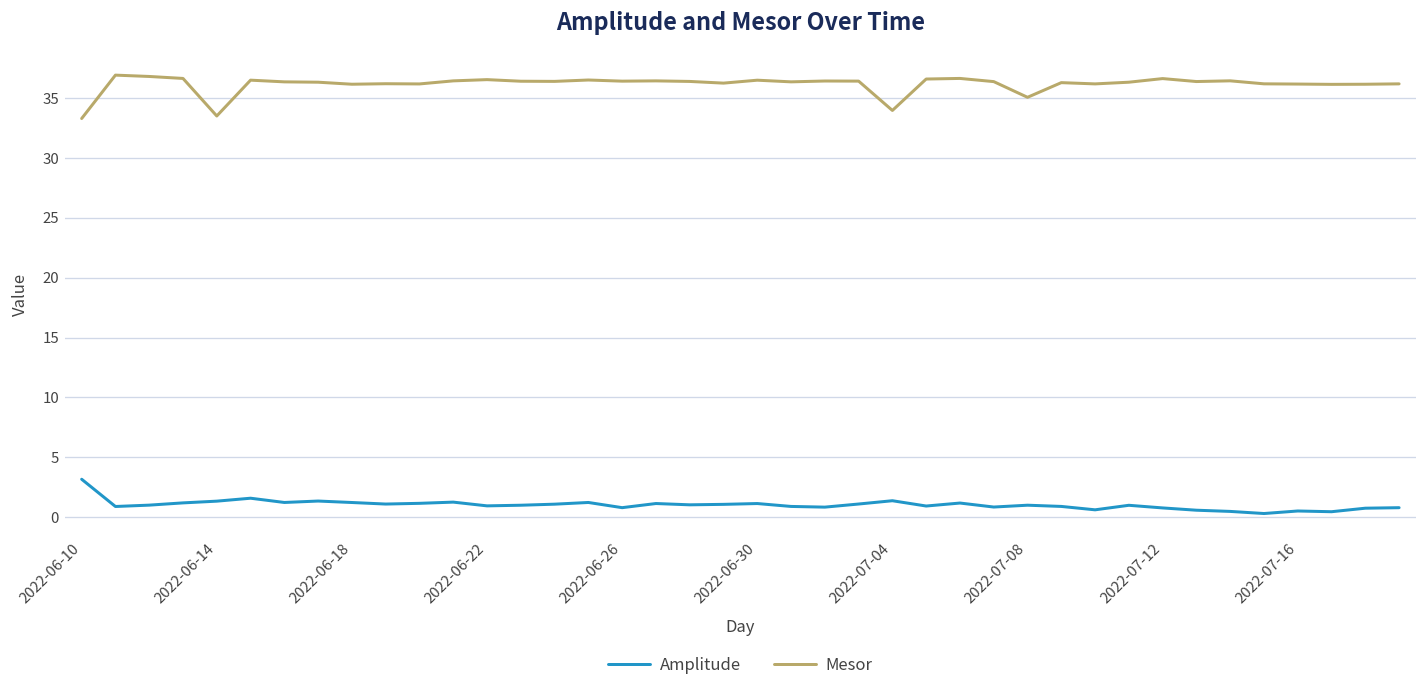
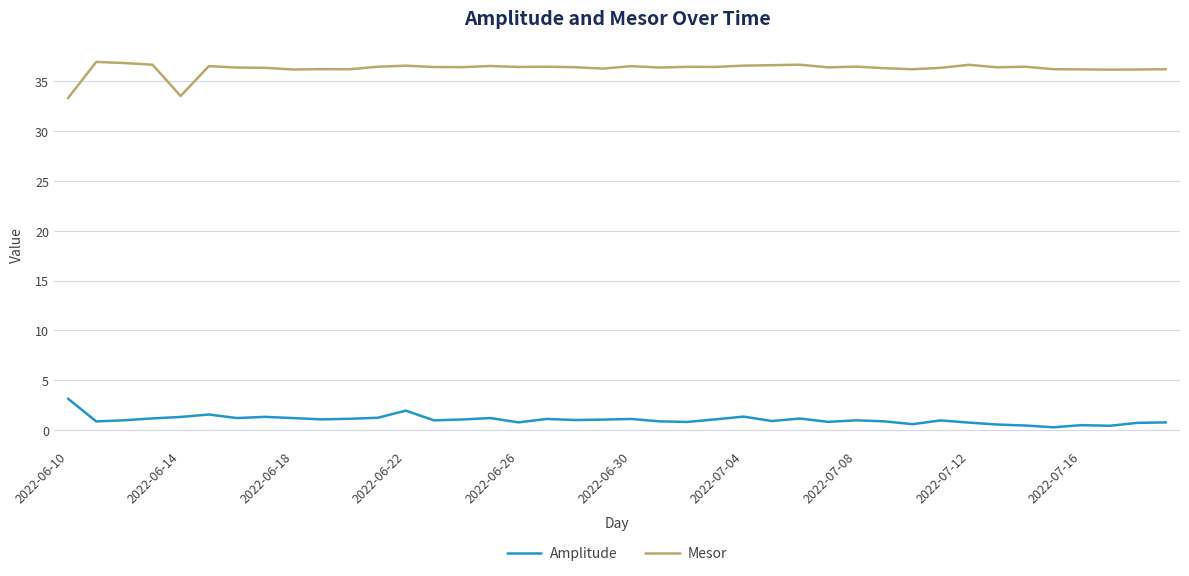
Amplitude, 2022-06-22: 1 -> 2
Mesor, 2022-07-04: 34 -> 37
Mesor, 2022-07-08: 35 -> 36
